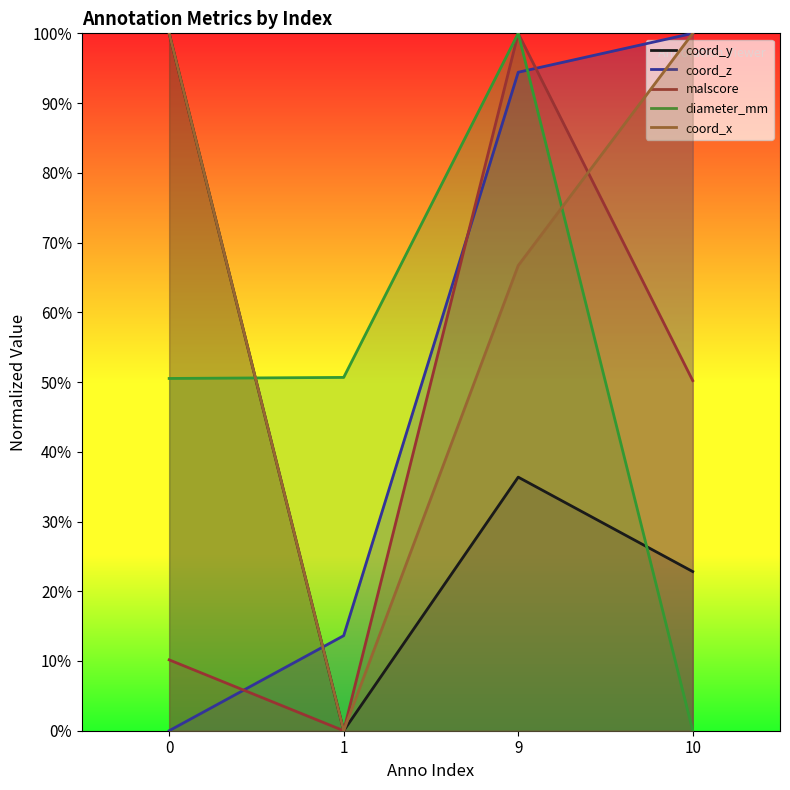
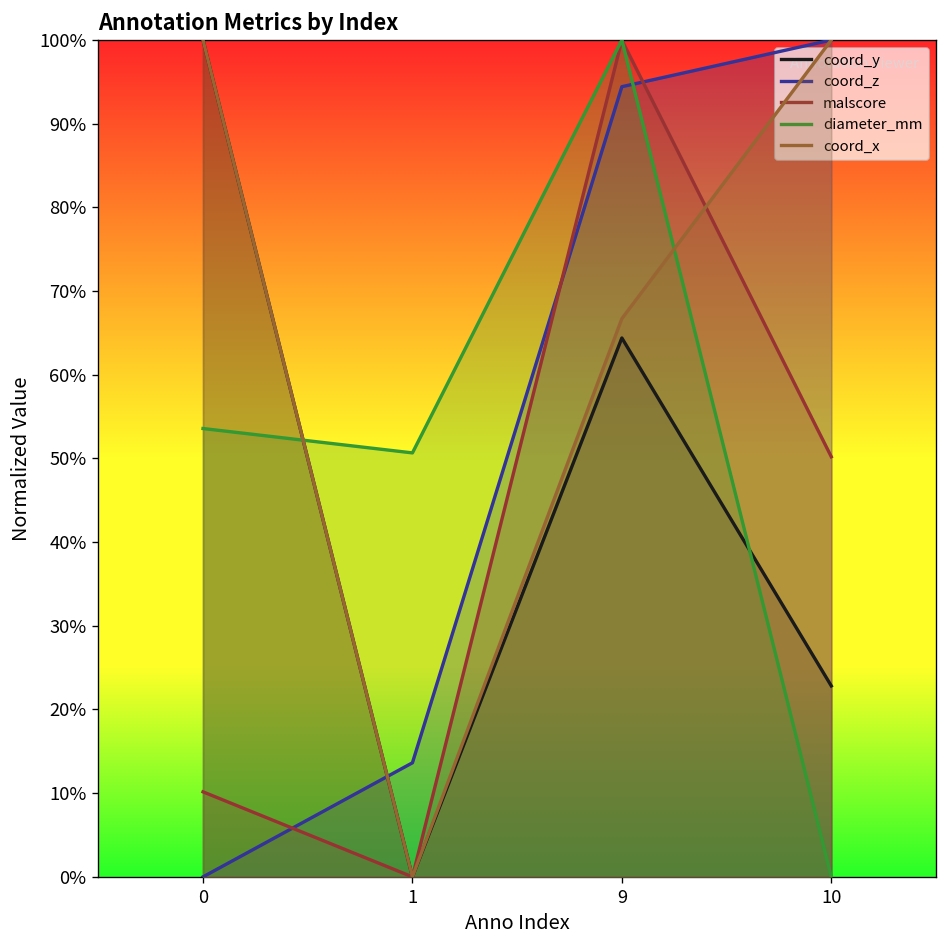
diameter_mm, 0: 51% -> 54%
coord_y, 9: 36% -> 64%
